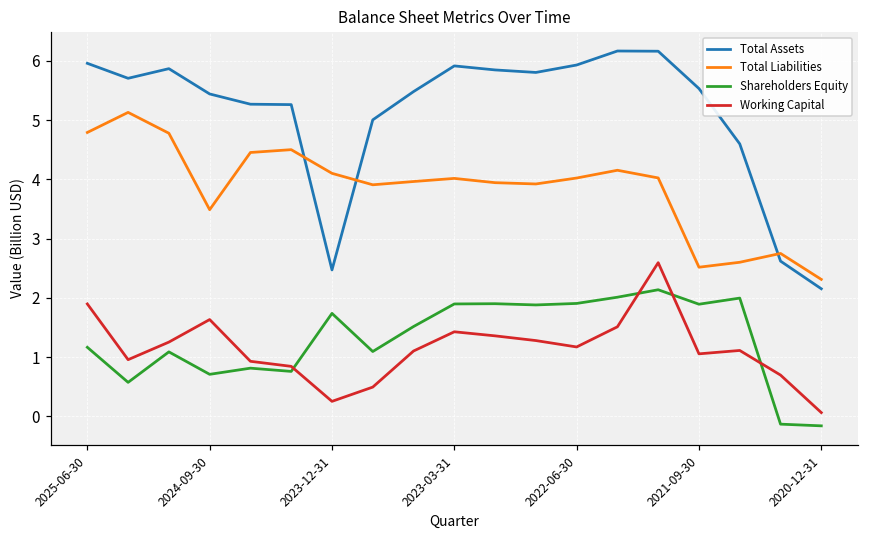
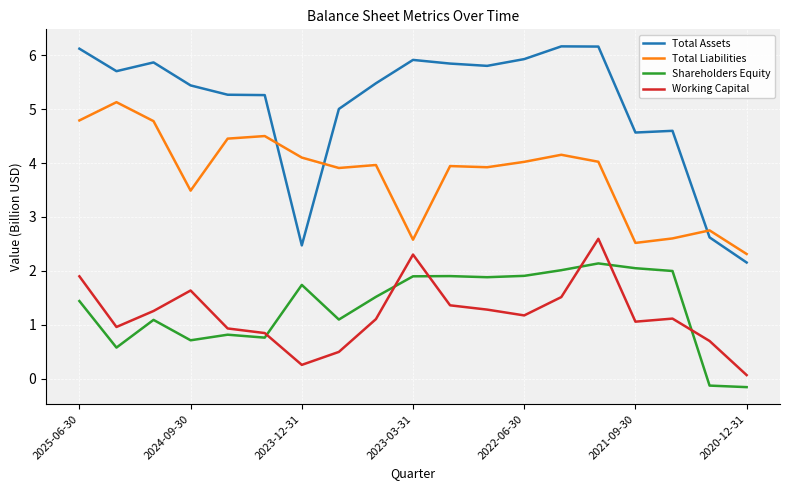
Total Assets, 2025-06-30: 6.0 -> 6.1
Shareholders Equity, 2025-06-30: 1.2 -> 1.4
Total Liabilities, 2023-03-31: 4.0 -> 2.6
Working Capital, 2023-03-31: 1.4 -> 2.3
Total Assets, 2021-09-30: 5.5 -> 4.6
Shareholders Equity, 2021-09-30: 1.9 -> 2.0
